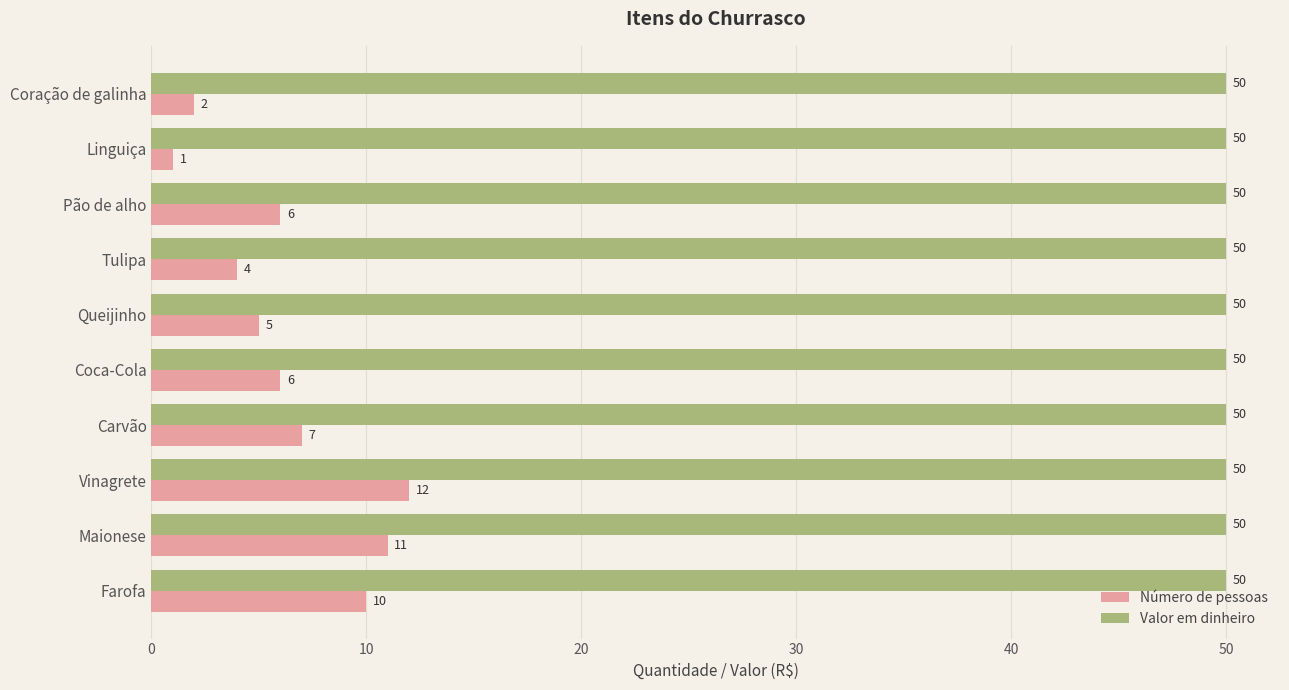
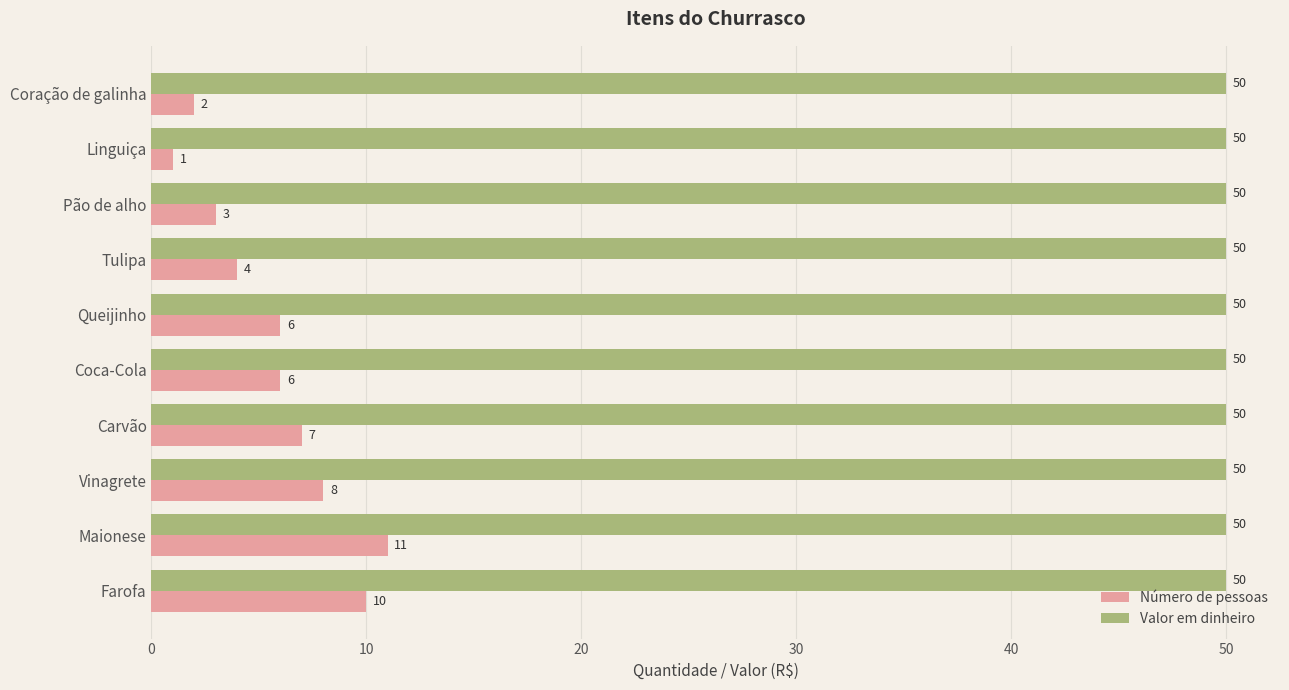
Número de pessoas, Pão de alho: 6 -> 3
Número de pessoas, Queijinho: 5 -> 6
Número de pessoas, Vinagrete: 12 -> 8
